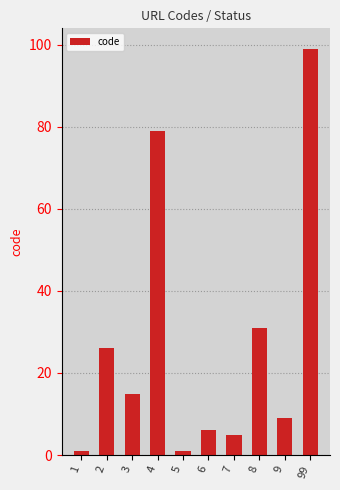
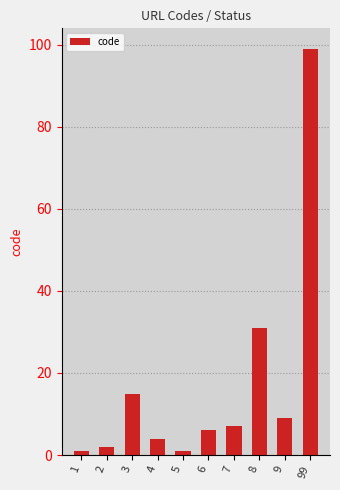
2: 26 -> 2
4: 79 -> 4
7: 5 -> 7
